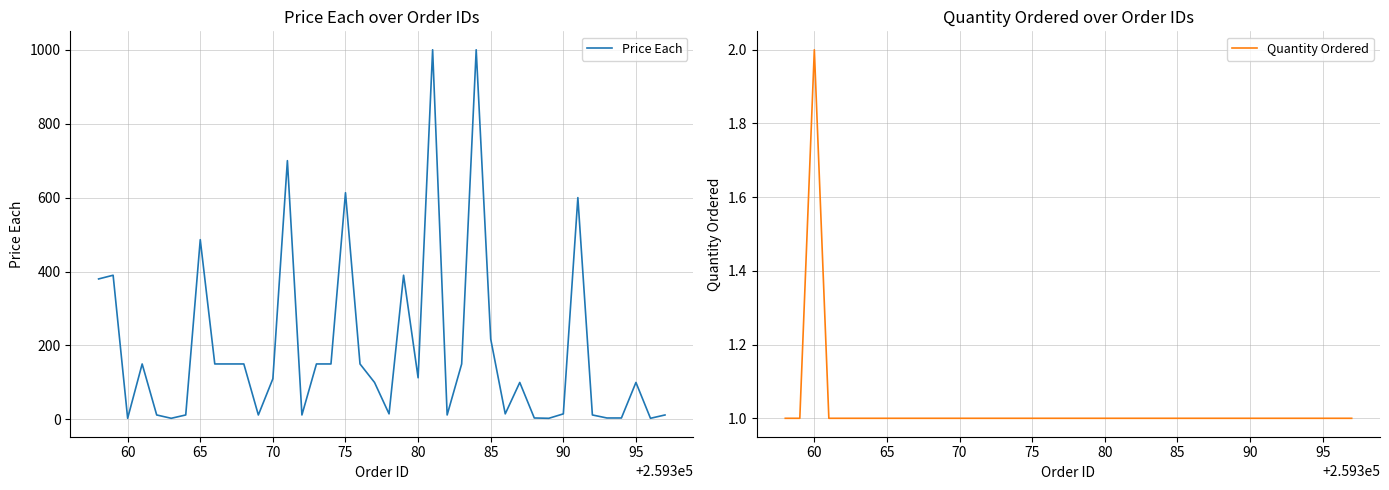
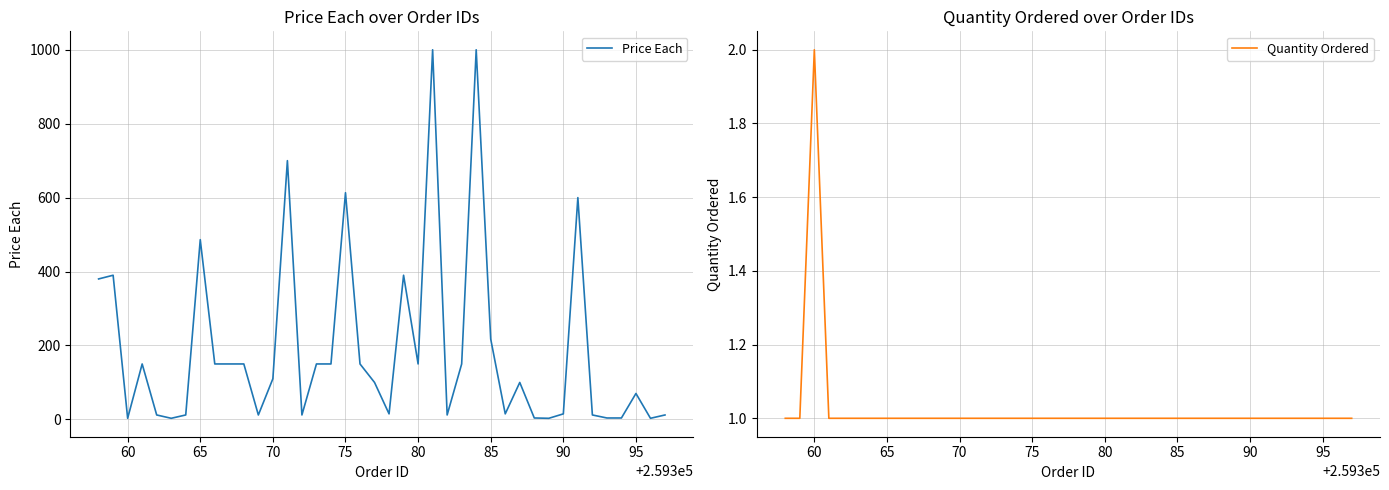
Price Each over Order IDs, 80: 110 -> 150
Price Each over Order IDs, 95: 100 -> 70
